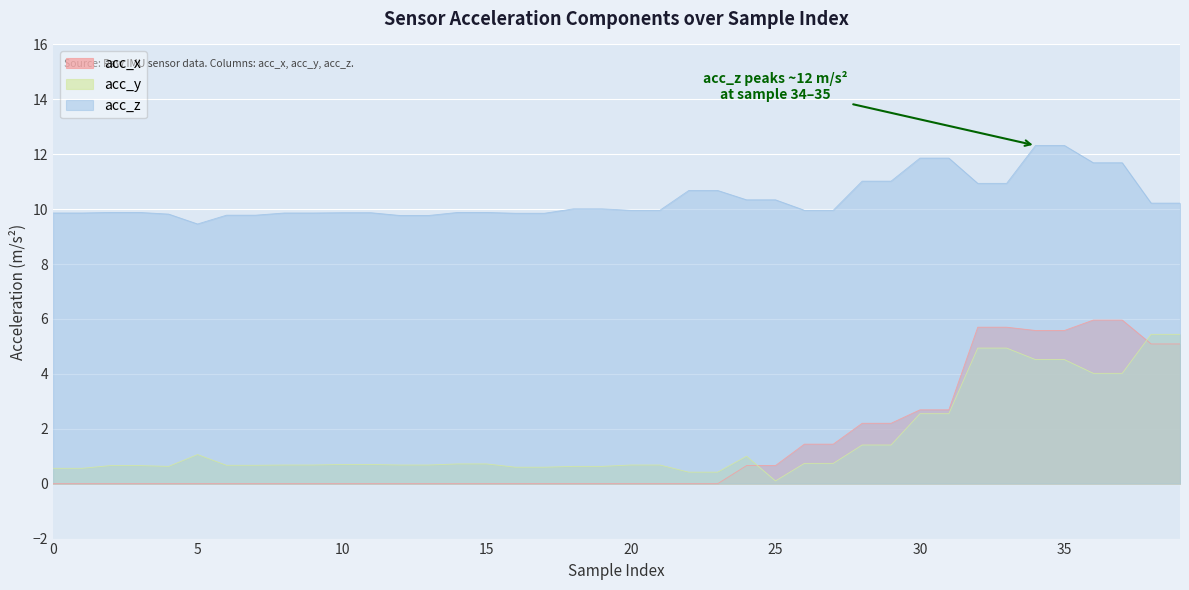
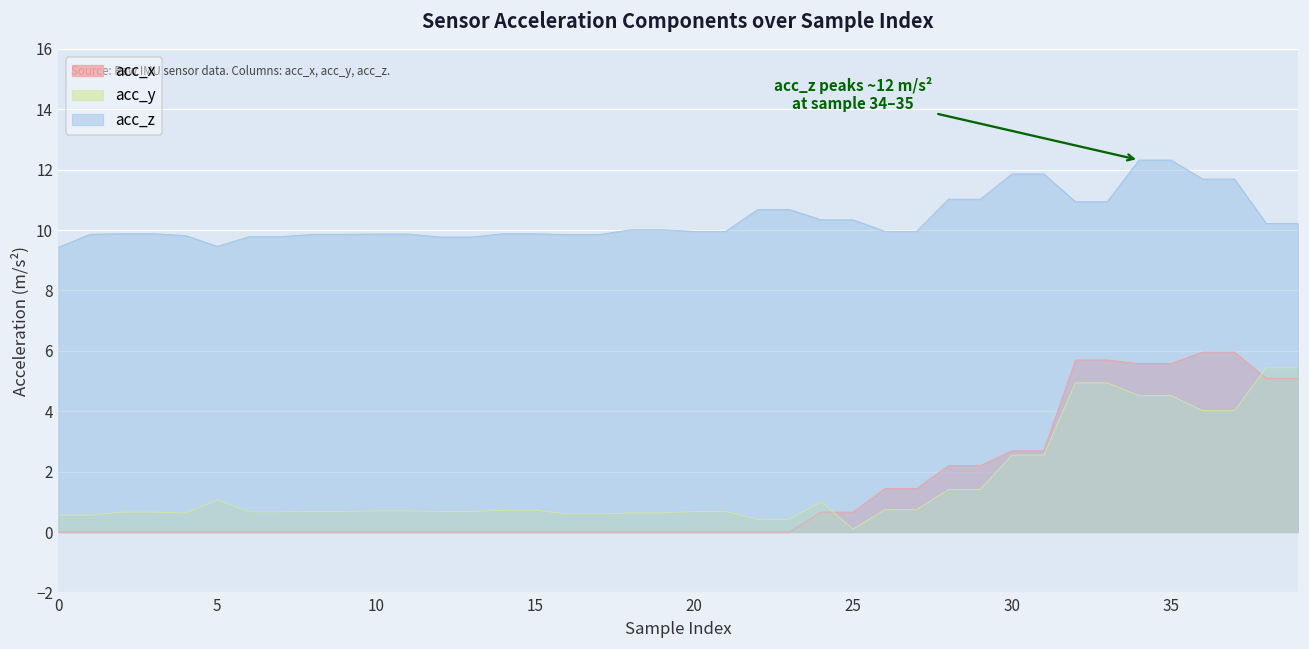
acc_z, 0: 9.9 -> 9.4
